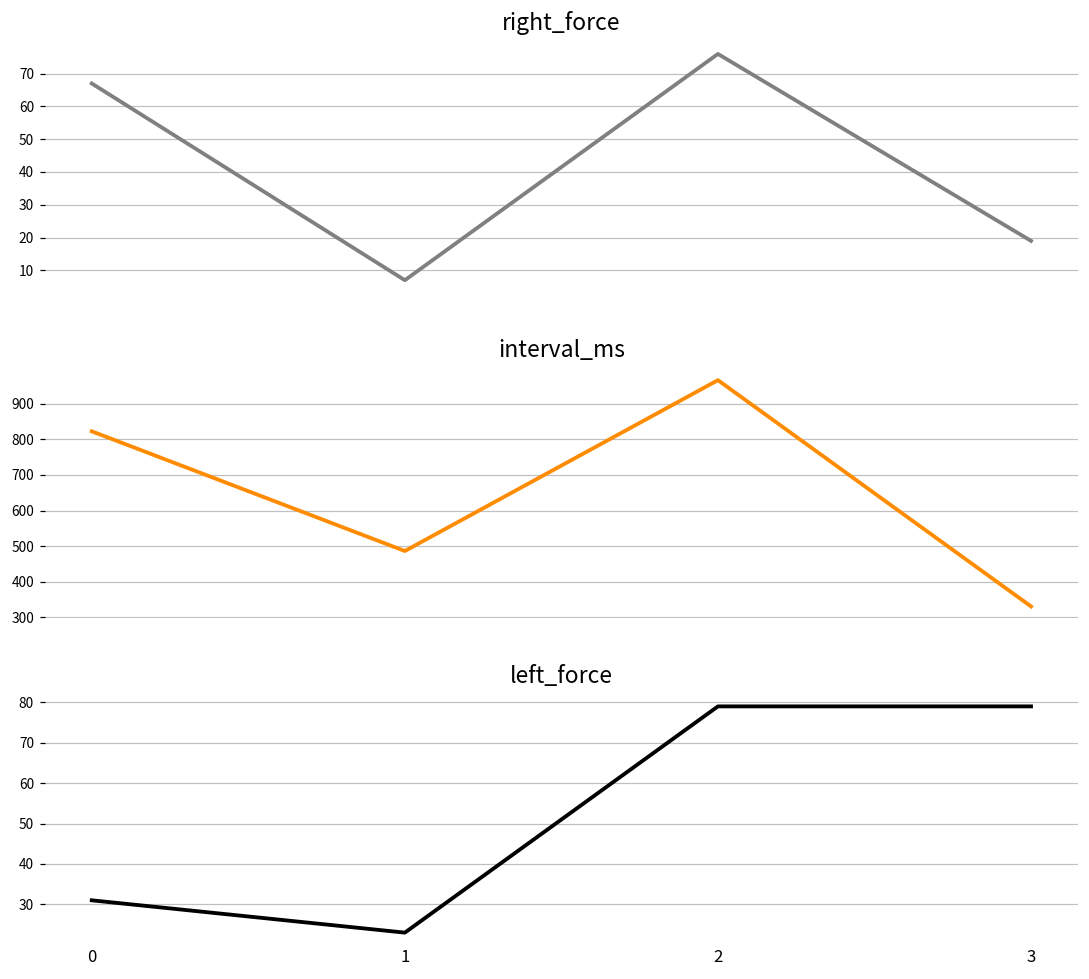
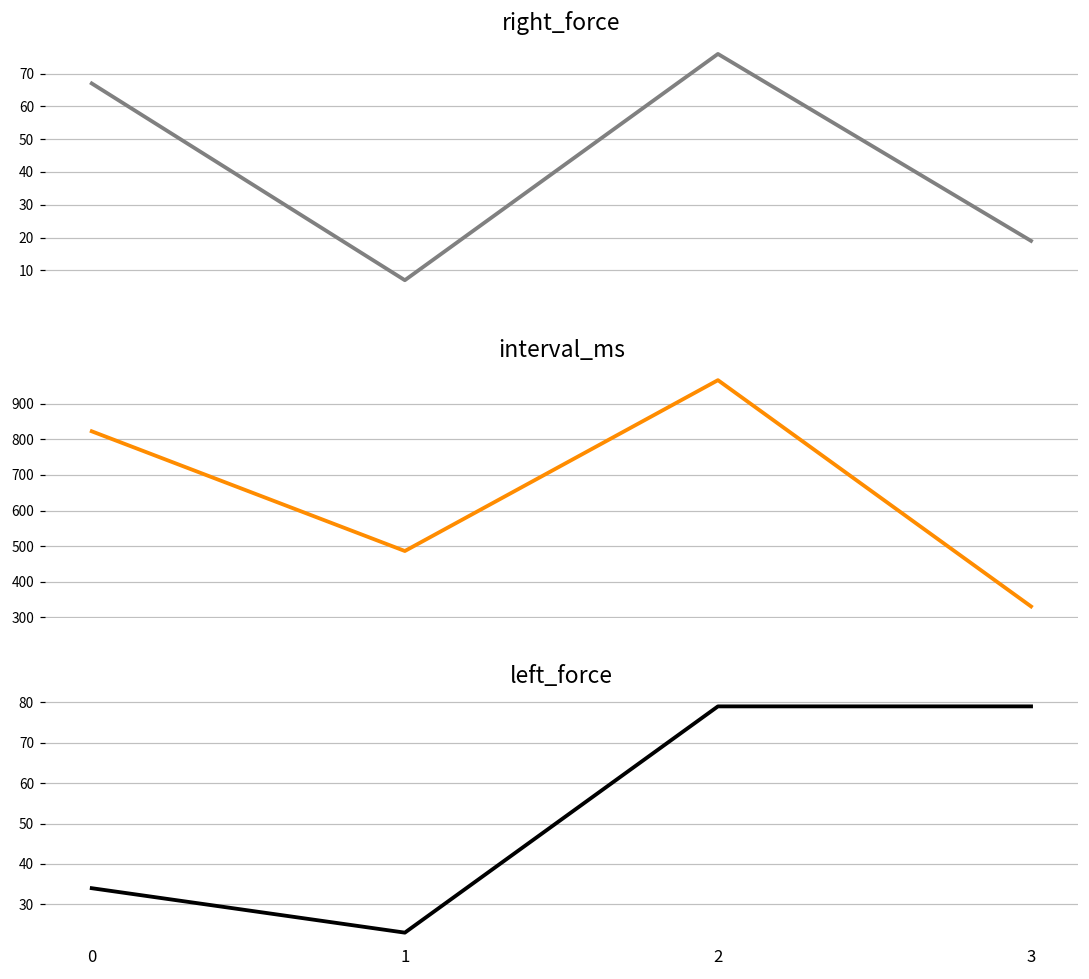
left_force, 0: 31 -> 34
